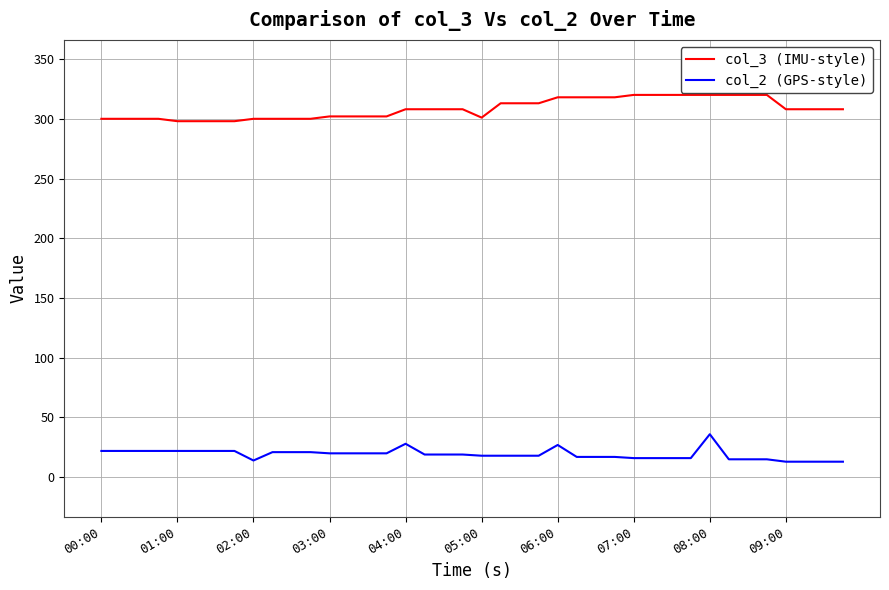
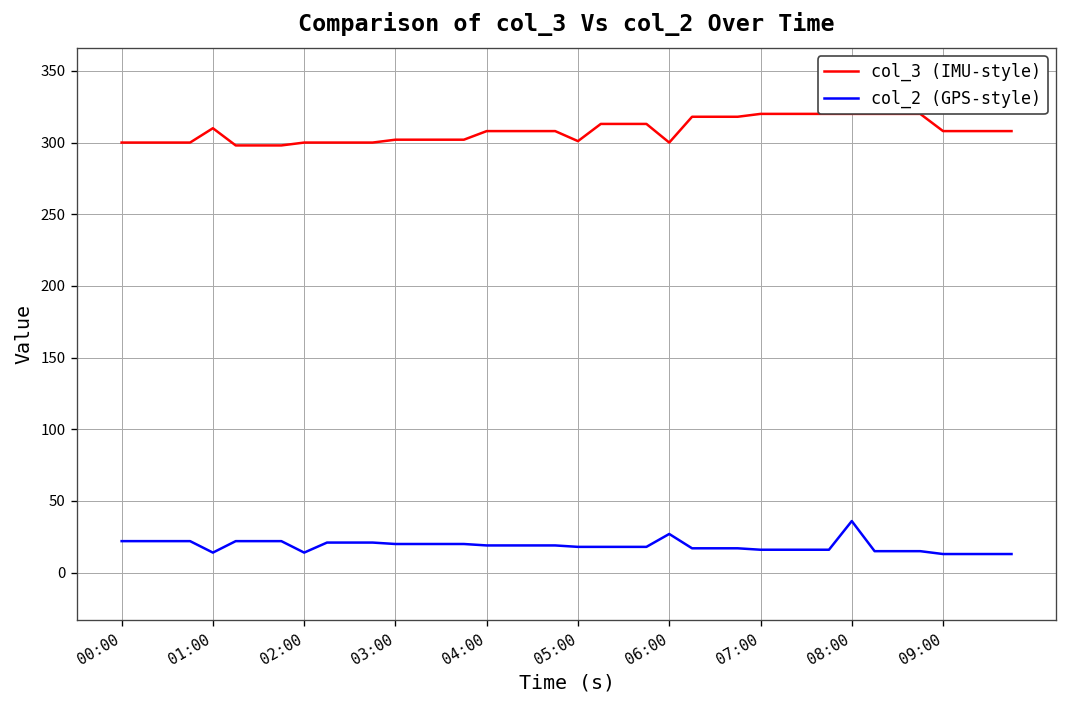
col_3 (IMU-style), 01:00: 298 -> 310
col_2 (GPS-style), 01:00: 22 -> 14
col_2 (GPS-style), 04:00: 28 -> 19
col_3 (IMU-style), 06:00: 318 -> 300
